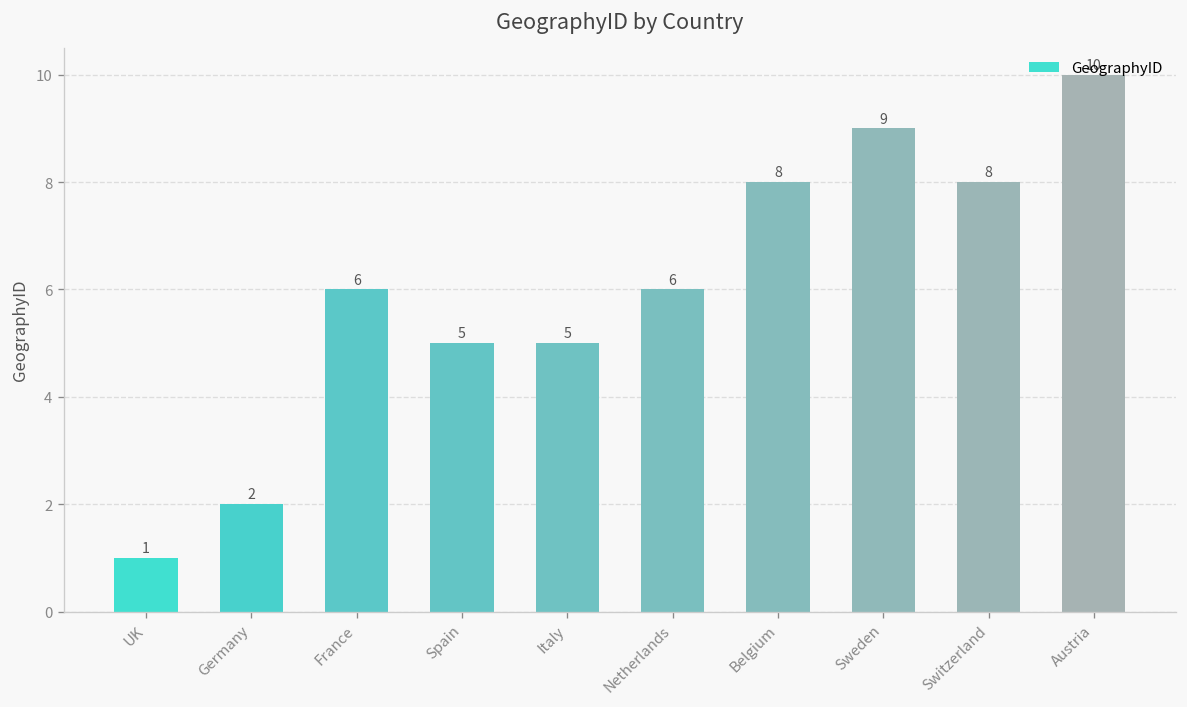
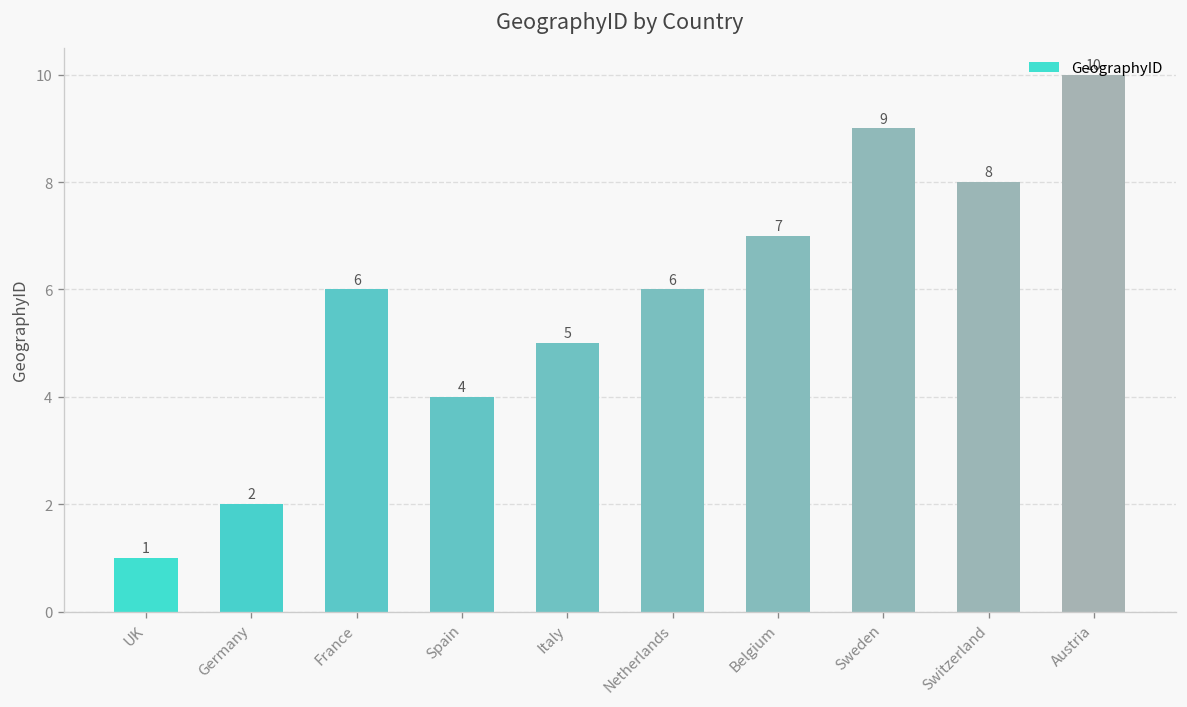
Spain: 5 -> 4
Belgium: 8 -> 7
